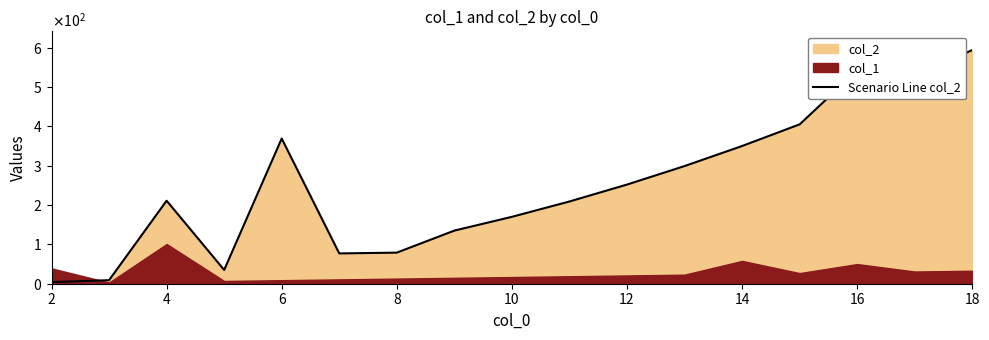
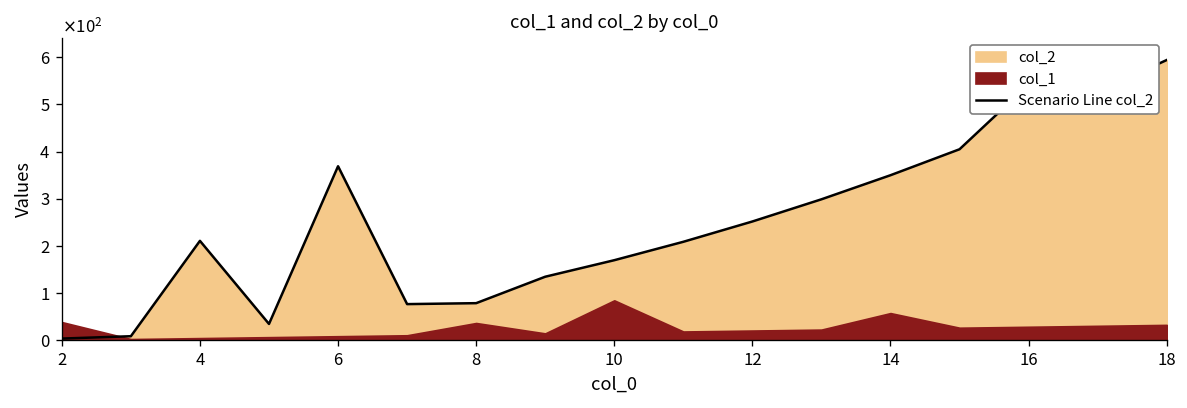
col_1, 4: 100 -> 10
col_1, 8: 10 -> 40
col_1, 10: 20 -> 90
col_1, 16: 50 -> 30
